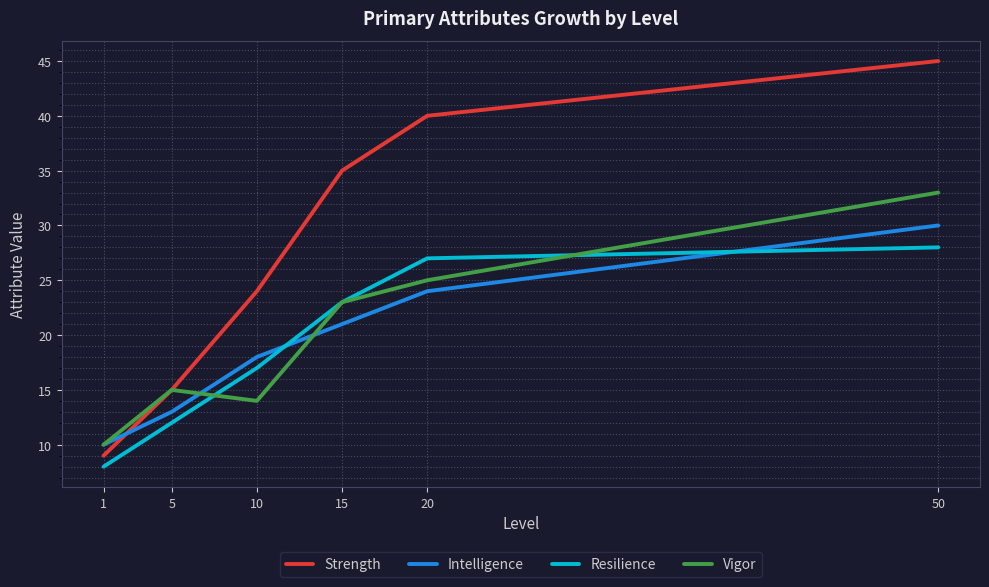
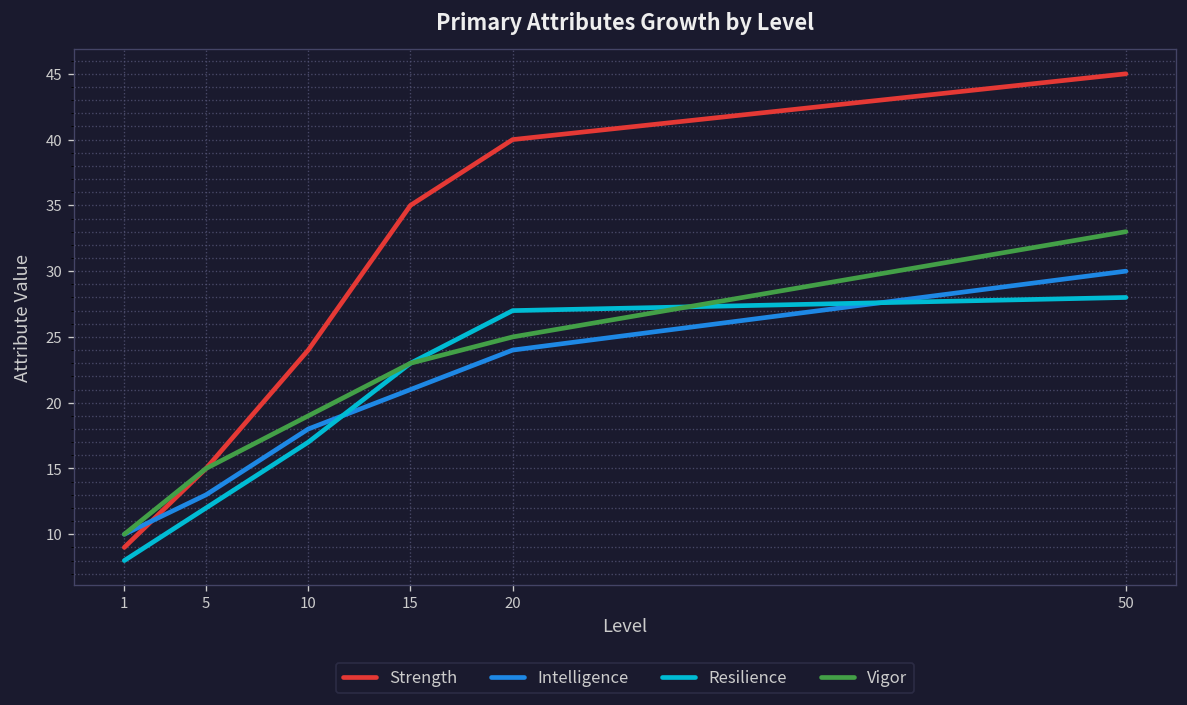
Vigor, 10: 14 -> 19
